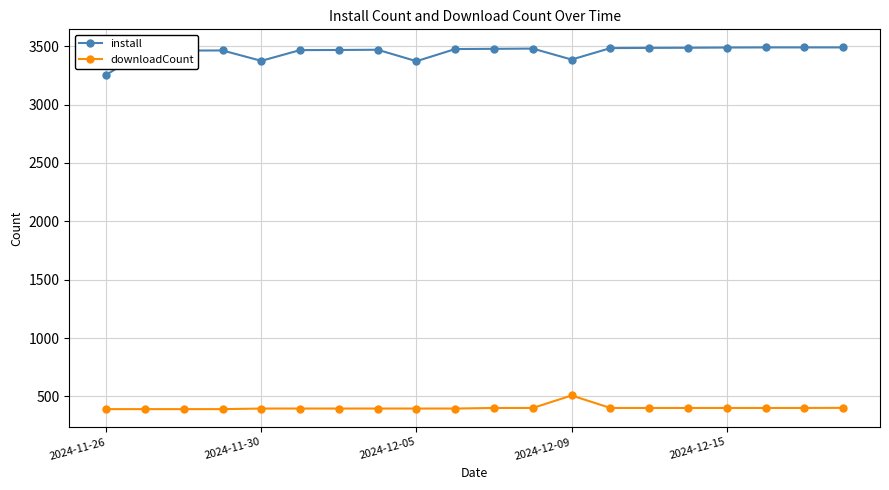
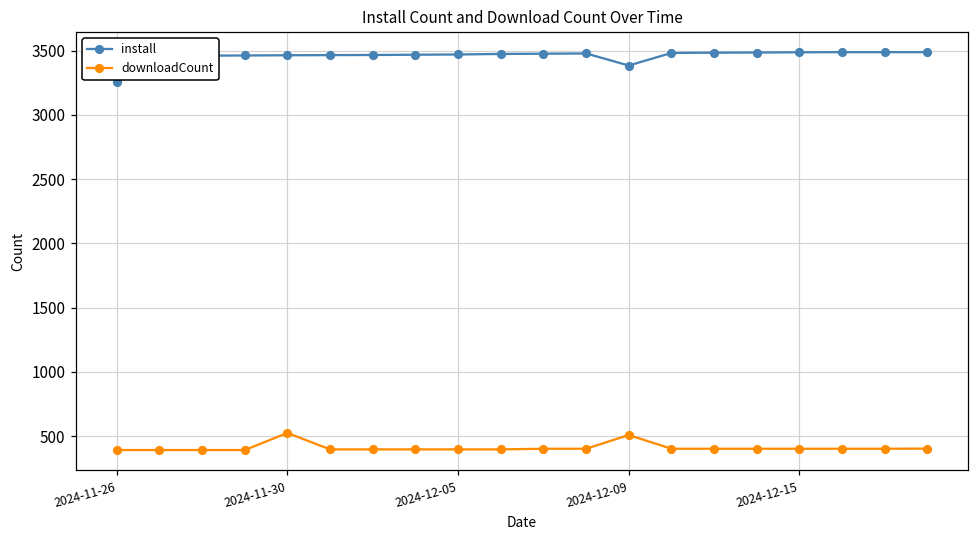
install, 2024-11-30: 3370 -> 3470
downloadCount, 2024-11-30: 400 -> 520
install, 2024-12-05: 3370 -> 3470
